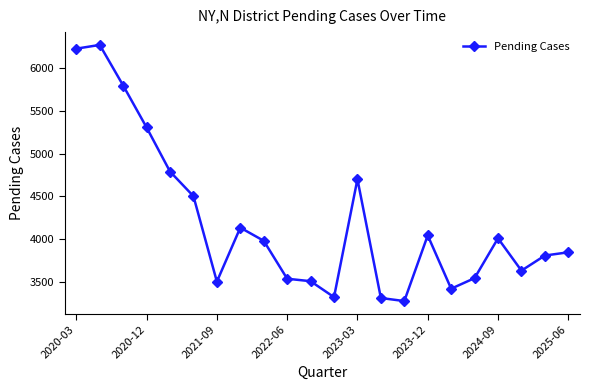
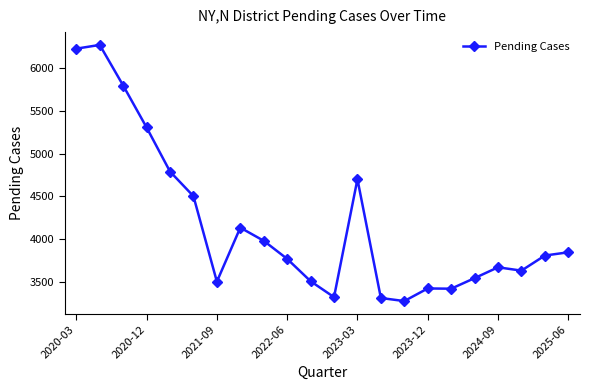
2022-06: 3500 -> 3800
2023-12: 4000 -> 3400
2024-09: 4000 -> 3700
